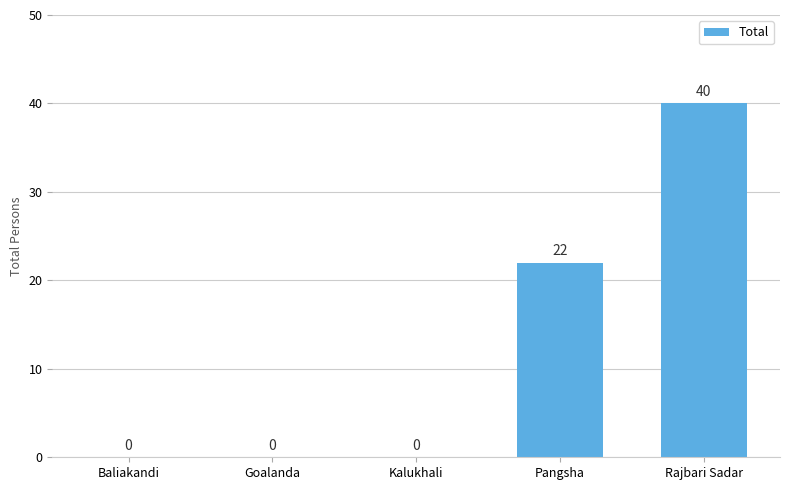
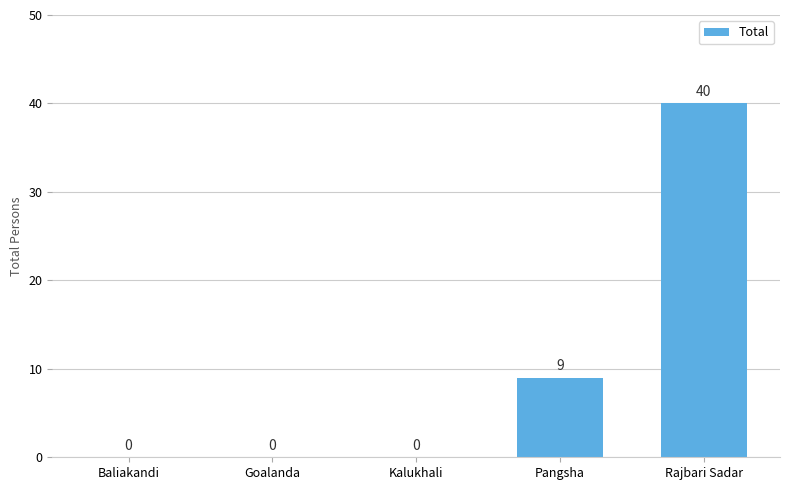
Pangsha: 22 -> 9
